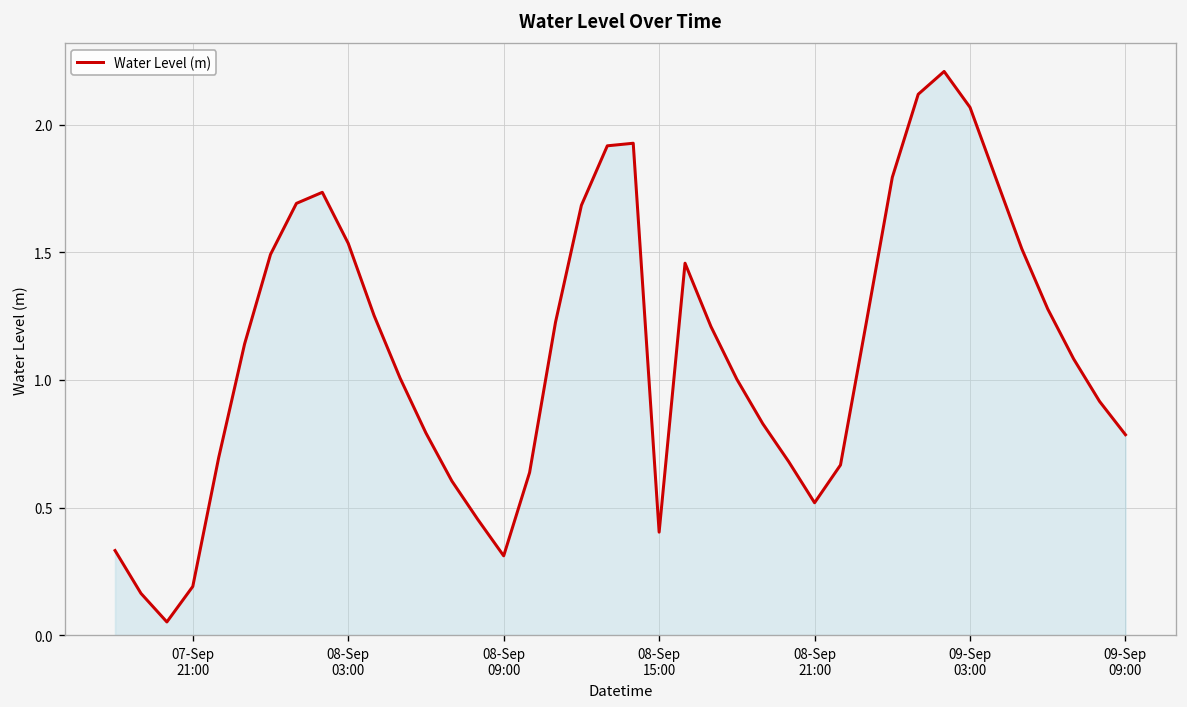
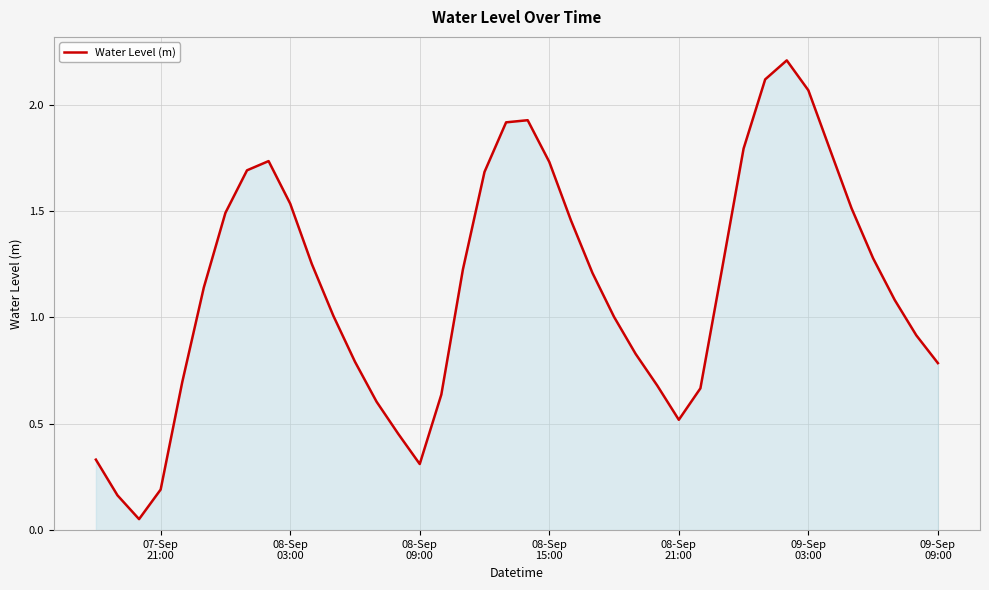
08-Sep 15:00: 0.40 -> 1.73
